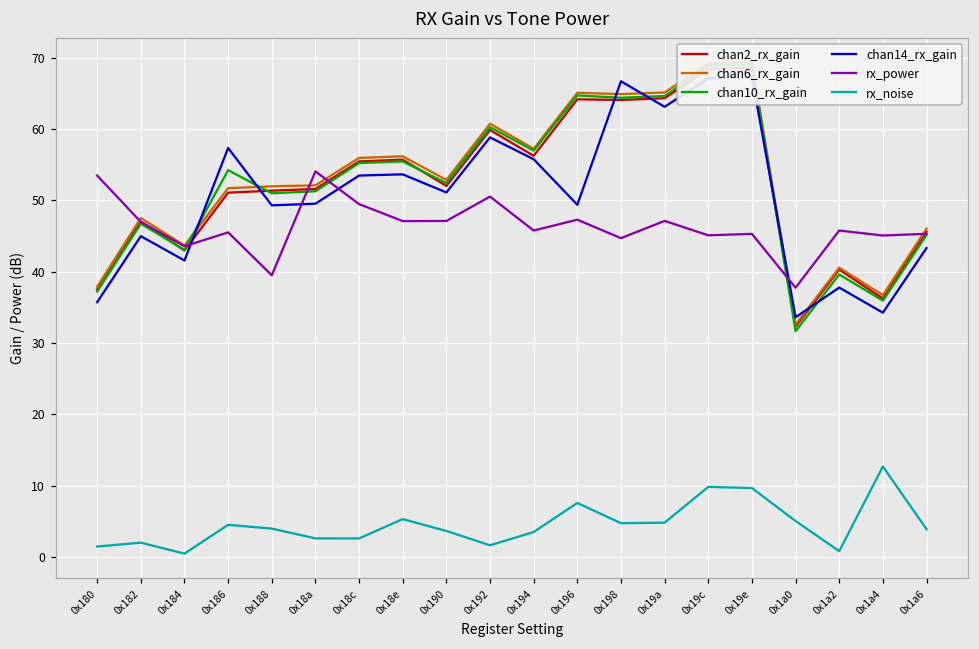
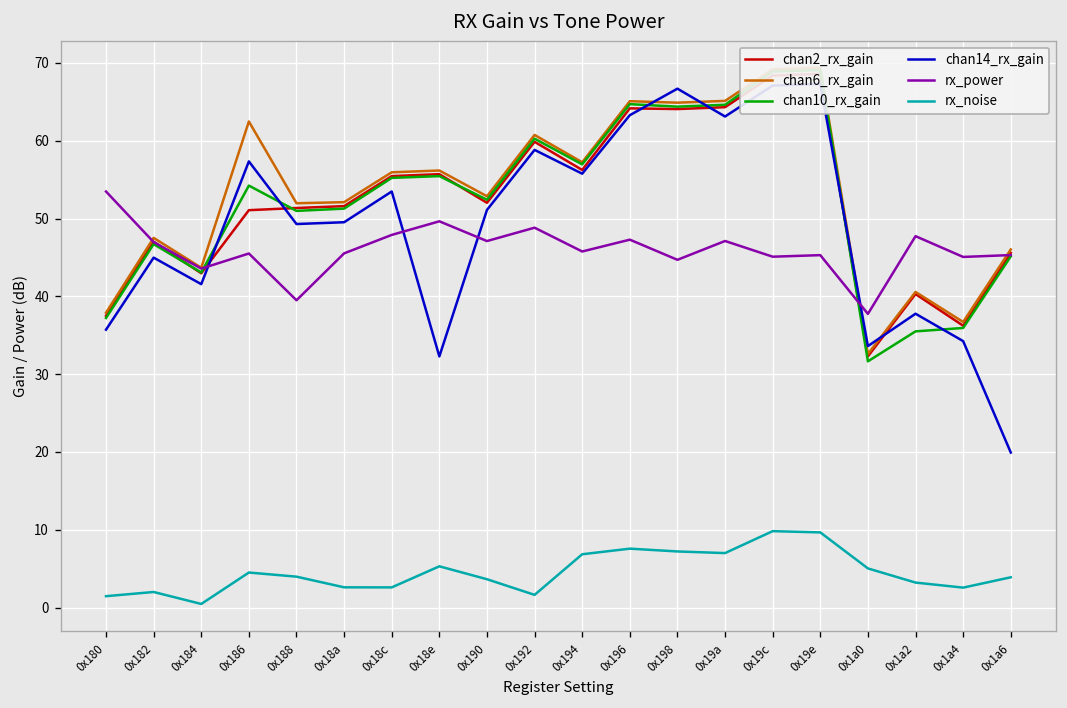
chan6_rx_gain, 0x186: 52 -> 62
rx_power, 0x18a: 54 -> 46
rx_power, 0x18c: 49 -> 48
chan14_rx_gain, 0x18e: 54 -> 32
rx_power, 0x18e: 47 -> 50
rx_power, 0x192: 51 -> 49
rx_noise, 0x194: 3 -> 7
chan14_rx_gain, 0x196: 49 -> 63
rx_noise, 0x198: 5 -> 7
rx_noise, 0x19a: 5 -> 7
chan10_rx_gain, 0x1a2: 40 -> 36
rx_power, 0x1a2: 46 -> 48
rx_noise, 0x1a2: 1 -> 3
rx_noise, 0x1a4: 13 -> 3
chan14_rx_gain, 0x1a6: 43 -> 20
